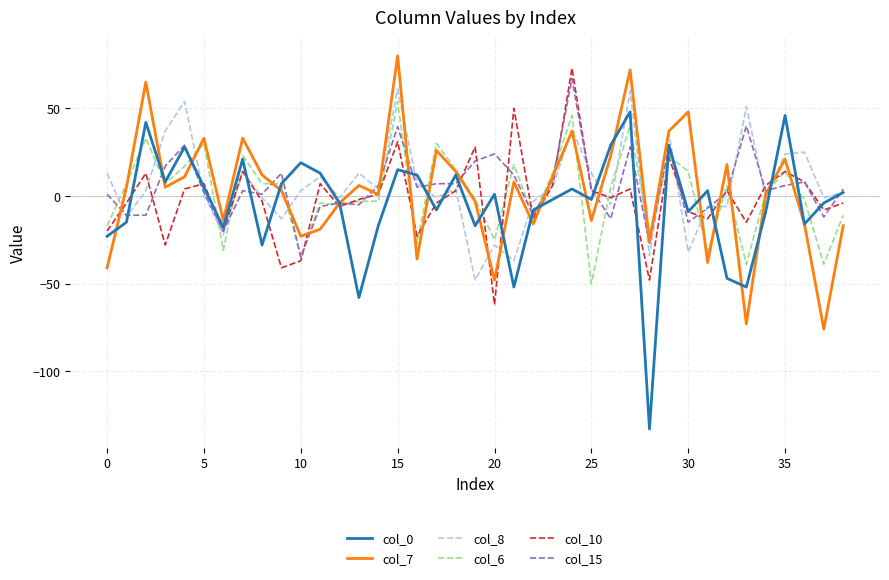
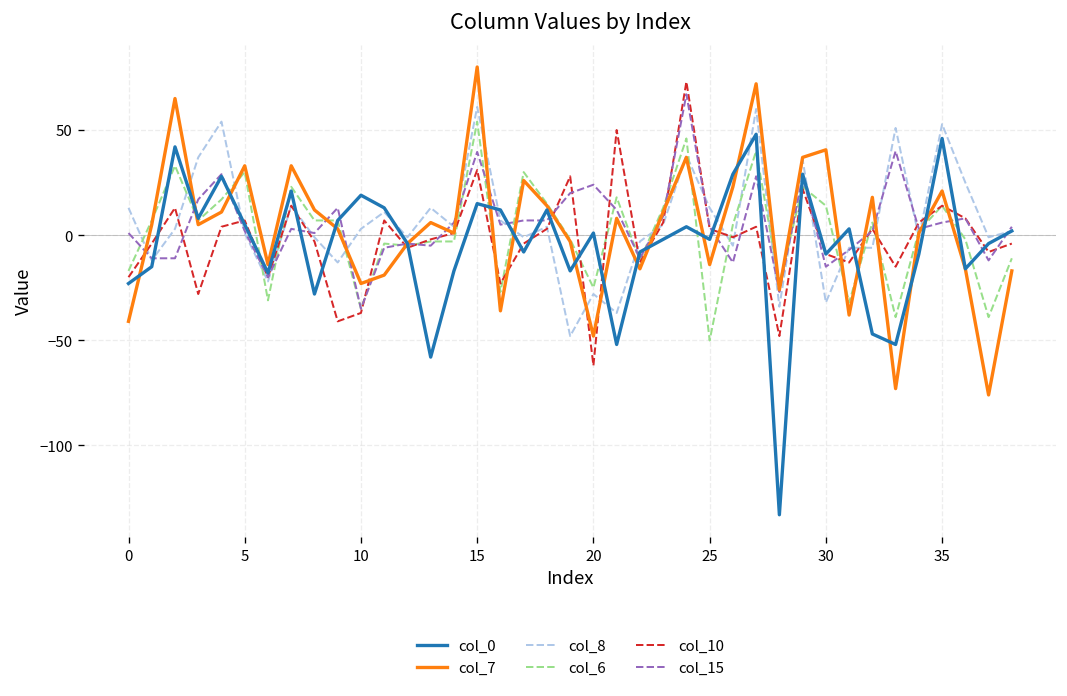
col_7, 30: 48 -> 41
col_8, 35: 24 -> 53
